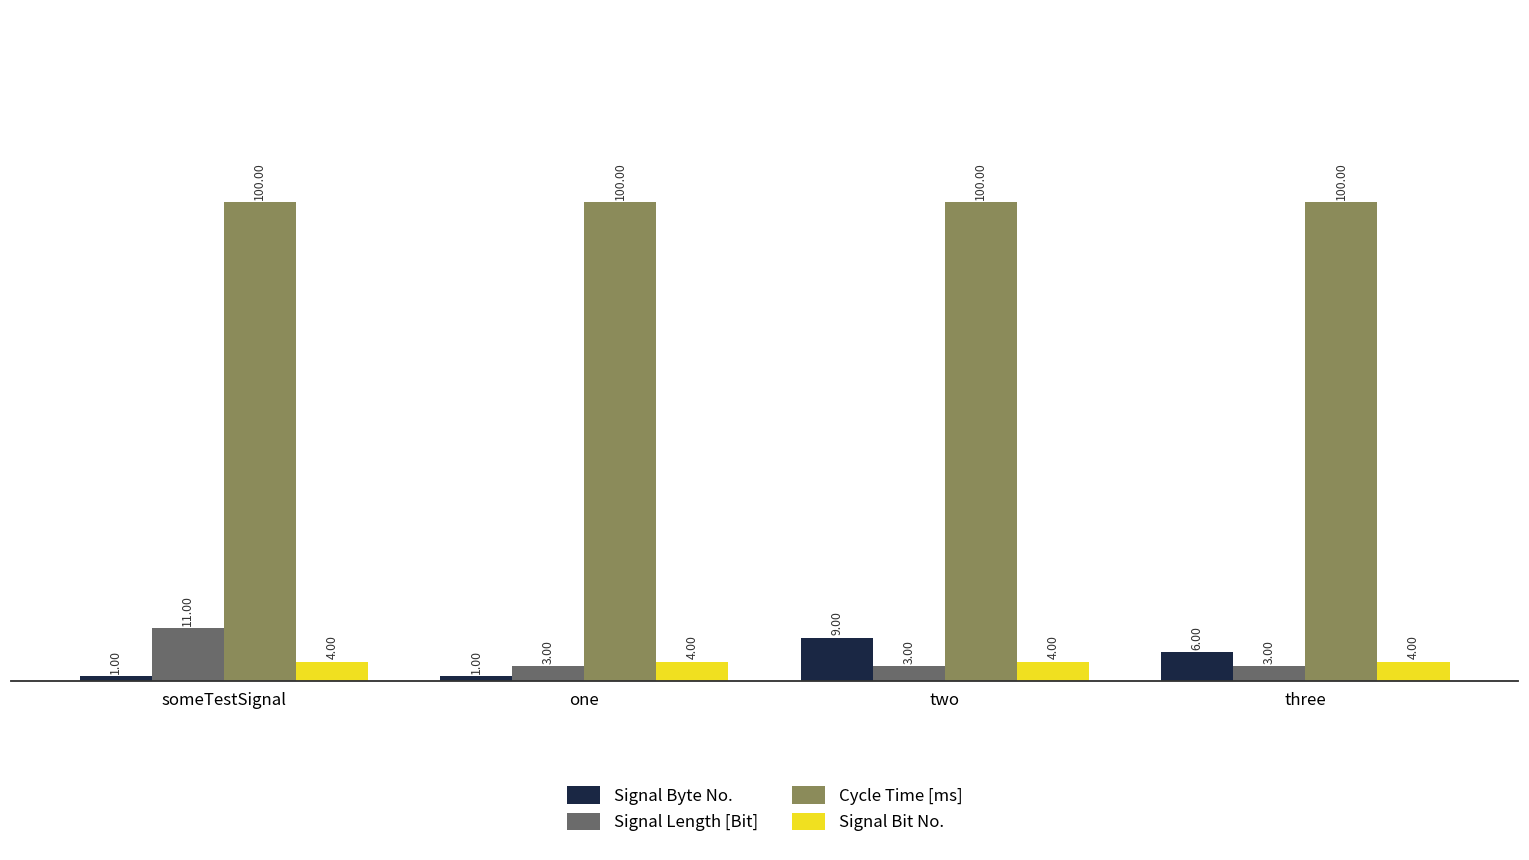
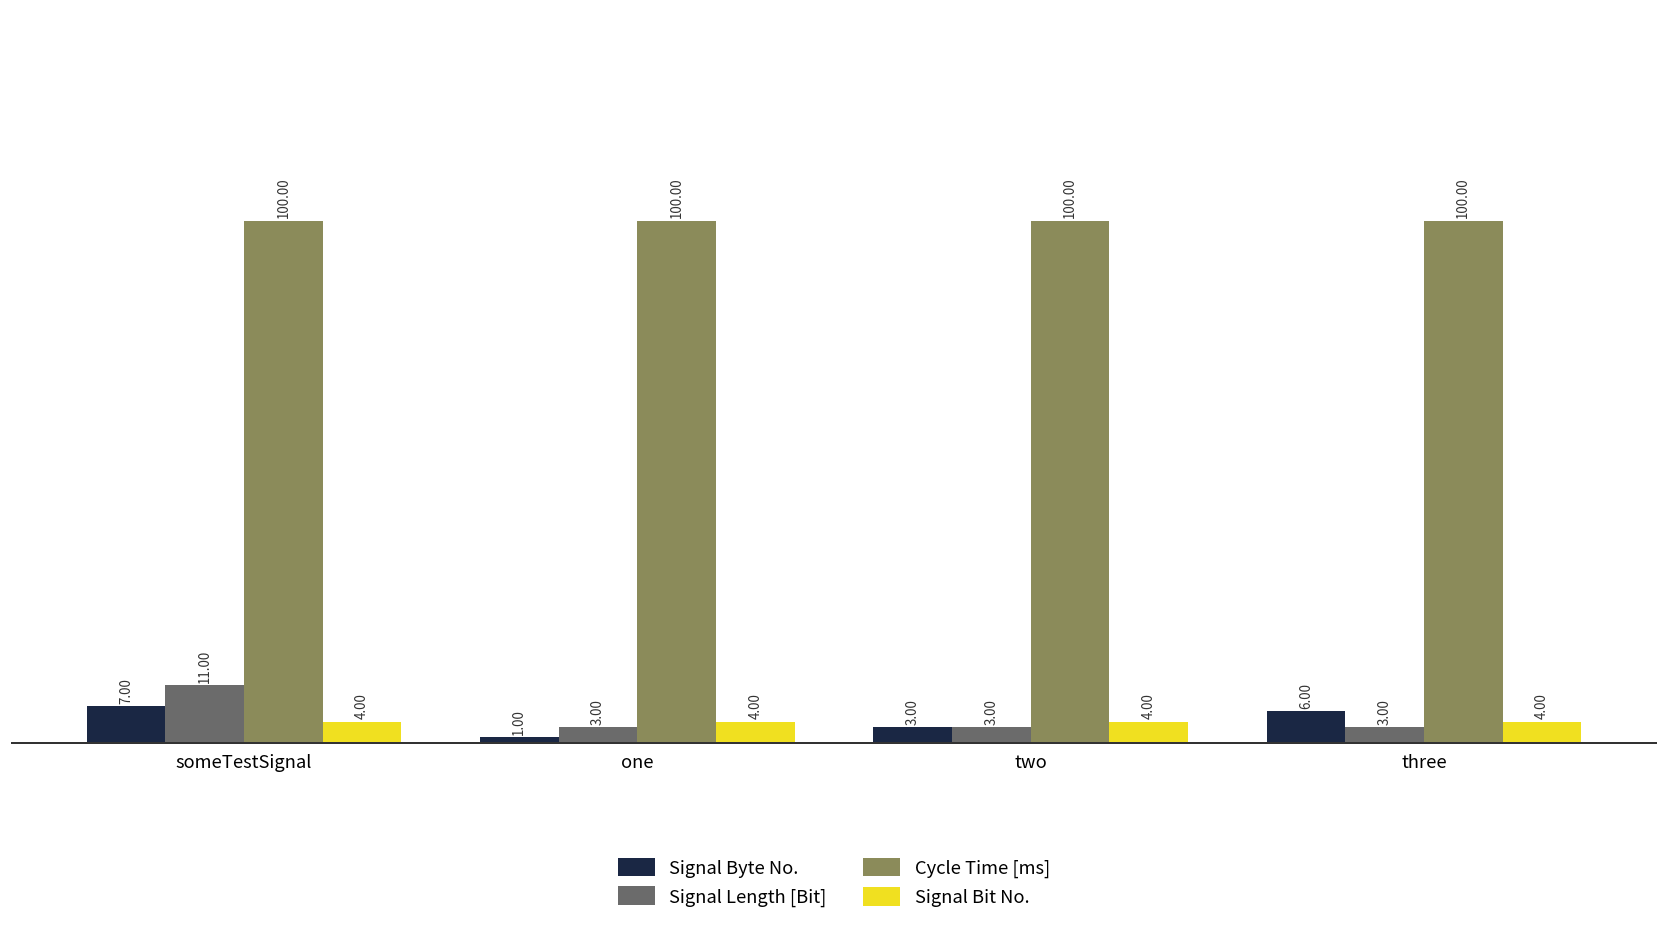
Signal Byte No., someTestSignal: 1.00 -> 7.00
Signal Byte No., two: 9.00 -> 3.00
